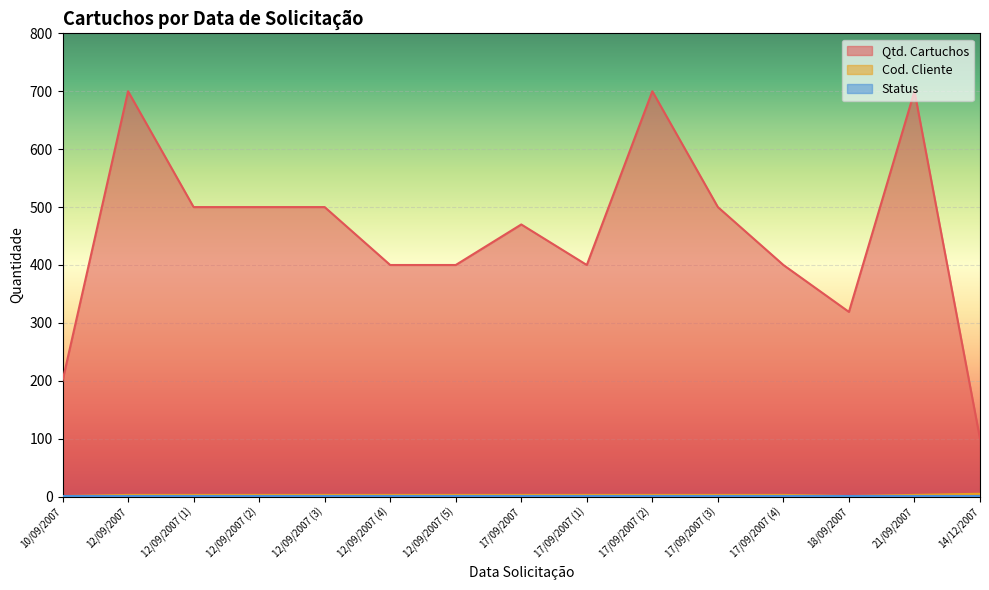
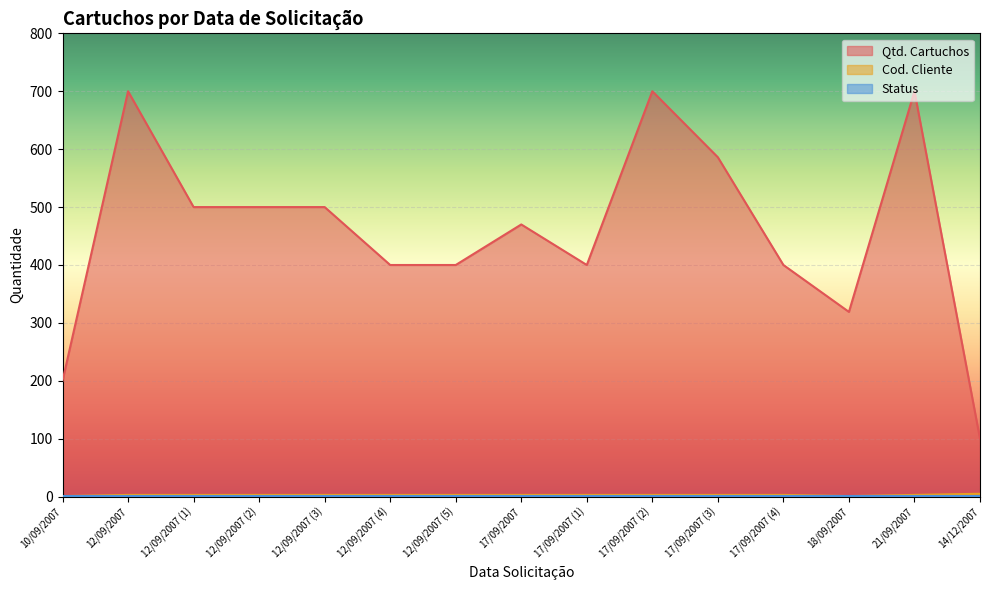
Qtd. Cartuchos, 17/09/2007 (3): 500 -> 590
